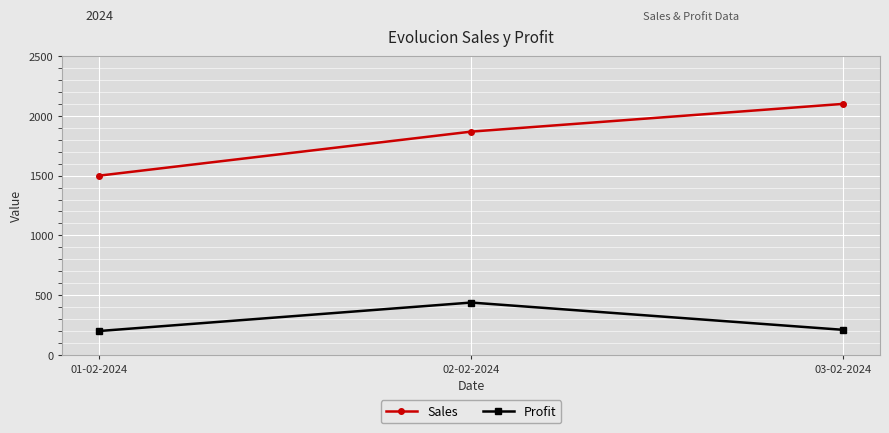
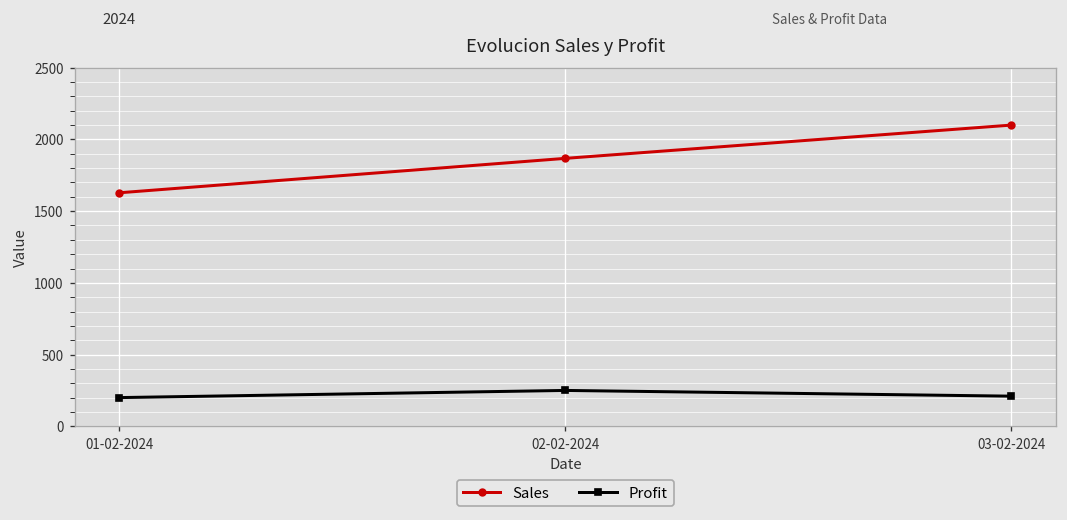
Sales, 01-02-2024: 1500 -> 1630
Profit, 02-02-2024: 440 -> 250
